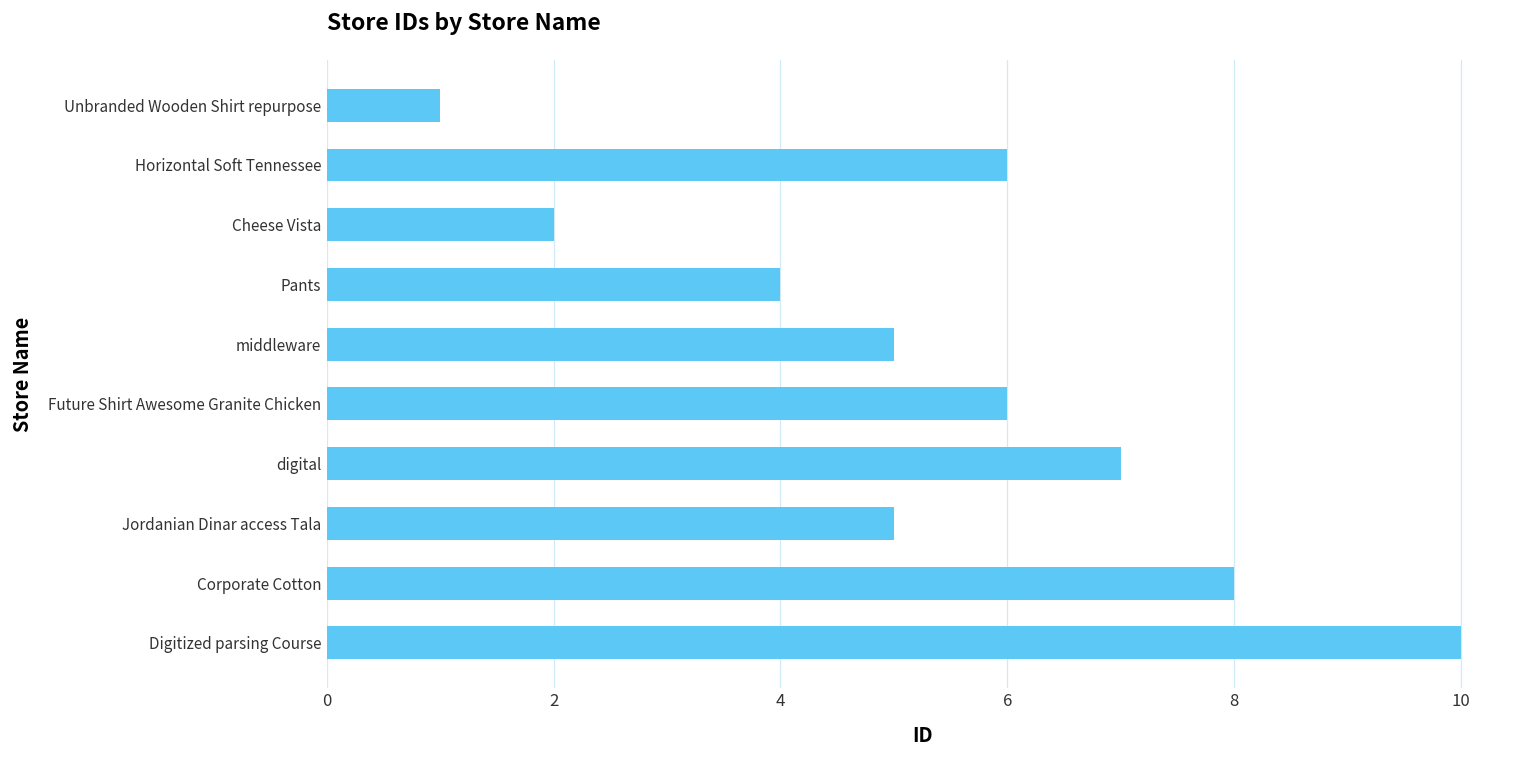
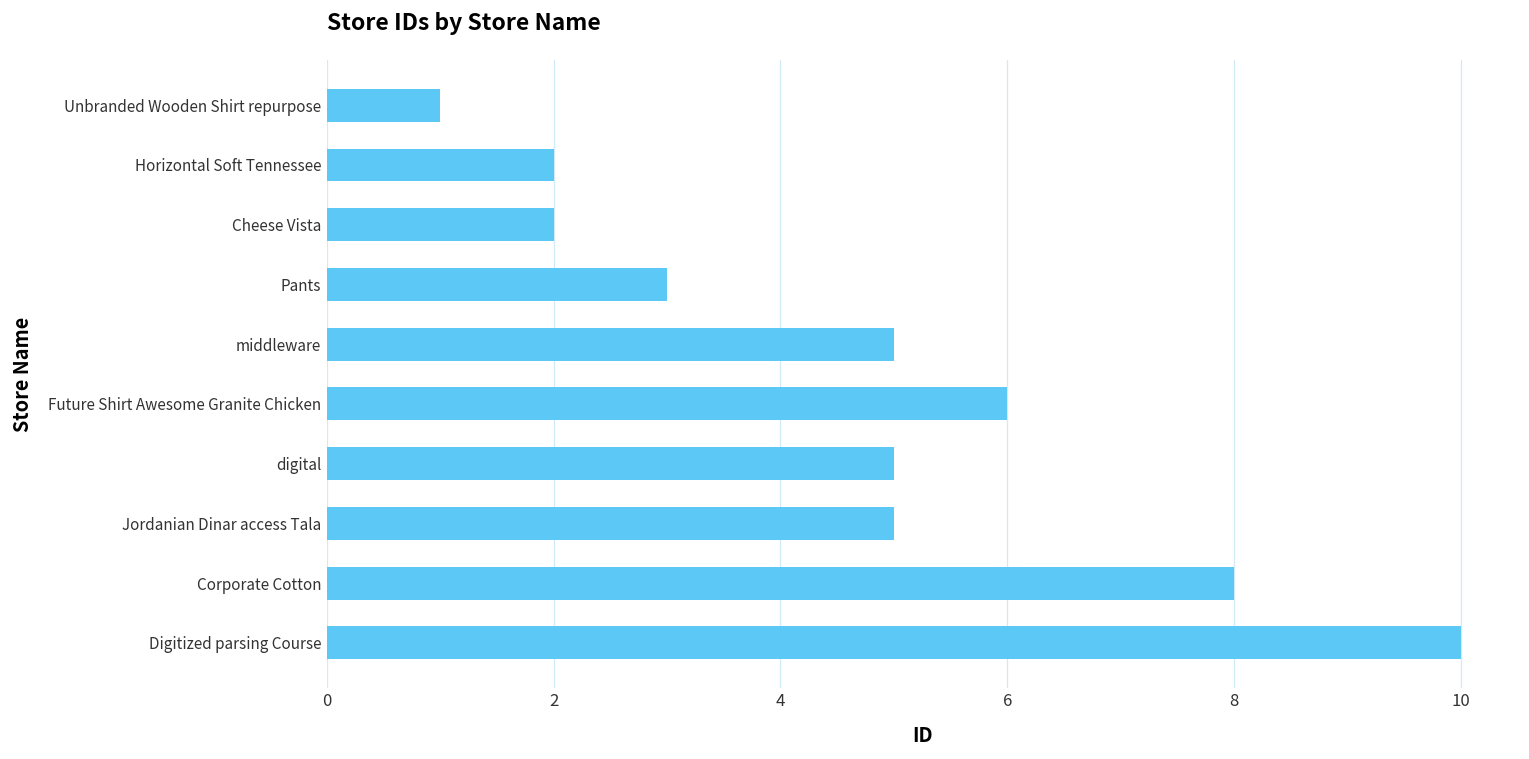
Horizontal Soft Tennessee: 6 -> 2
Pants: 4 -> 3
digital: 7 -> 5
